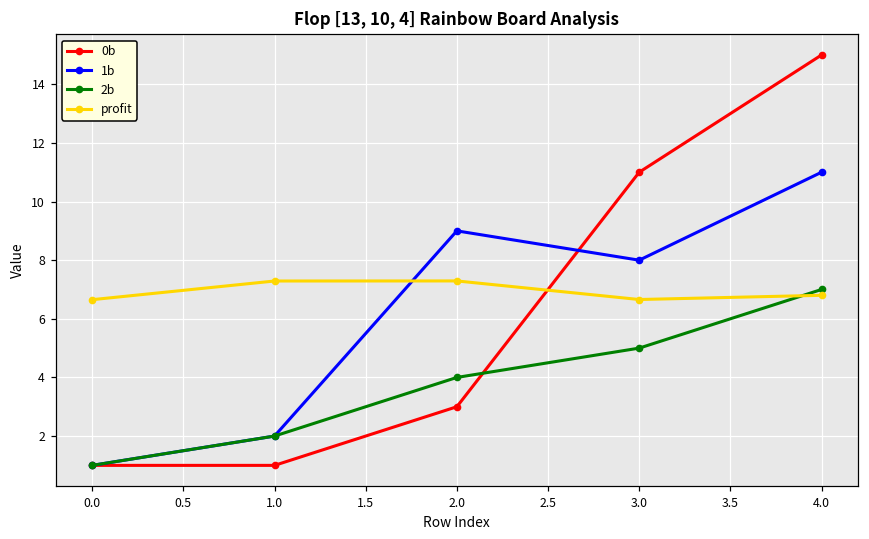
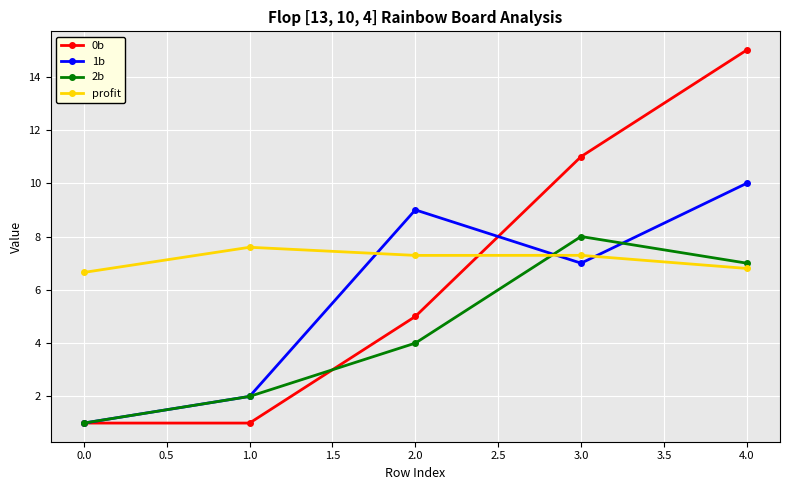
profit, 1.0: 7.3 -> 7.6
0b, 2.0: 3 -> 5
1b, 3.0: 8 -> 7
2b, 3.0: 5 -> 8
profit, 3.0: 6.7 -> 7.3
1b, 4.0: 11 -> 10
